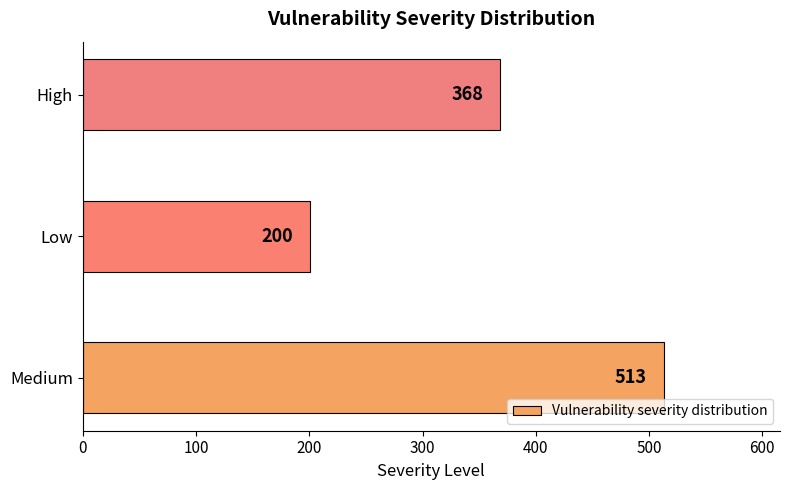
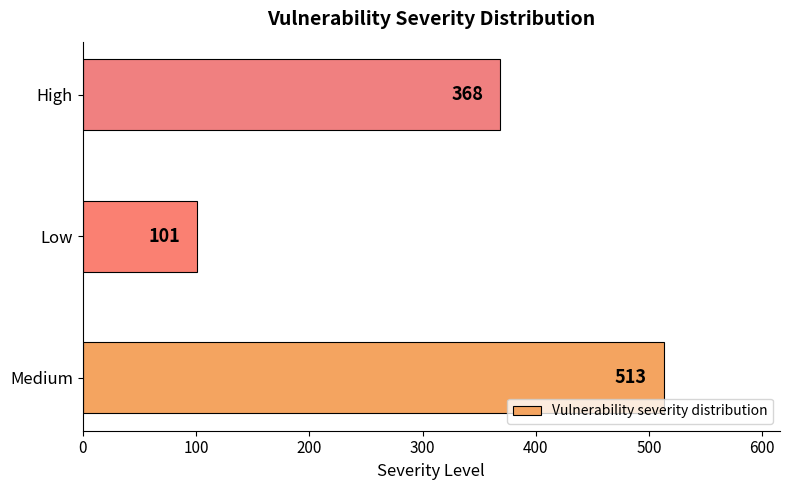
Low: 200 -> 101
